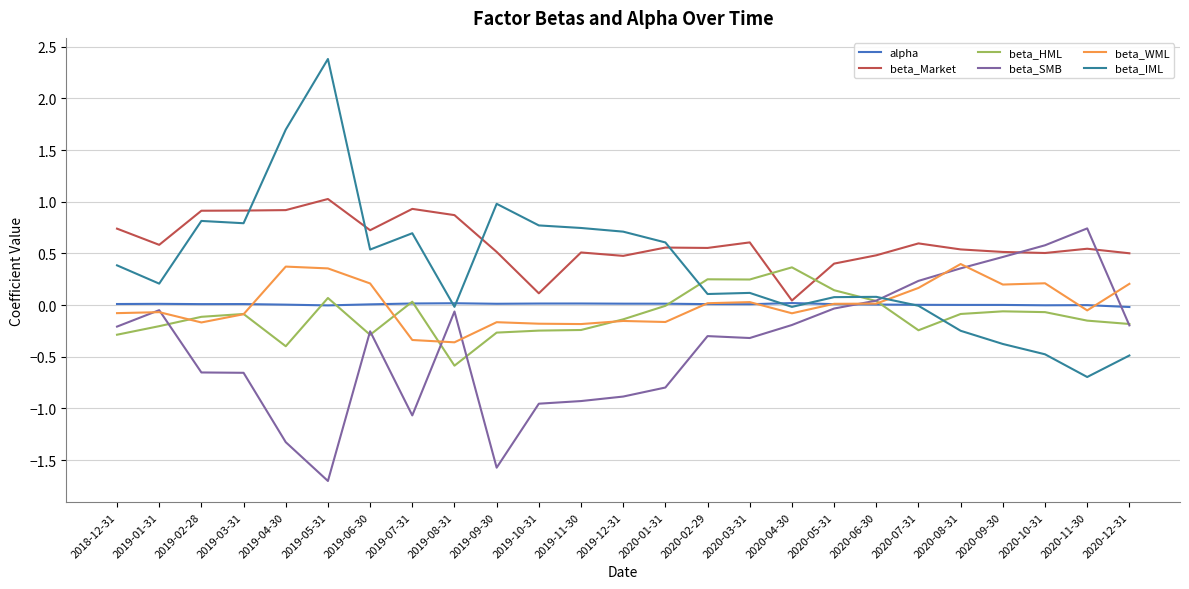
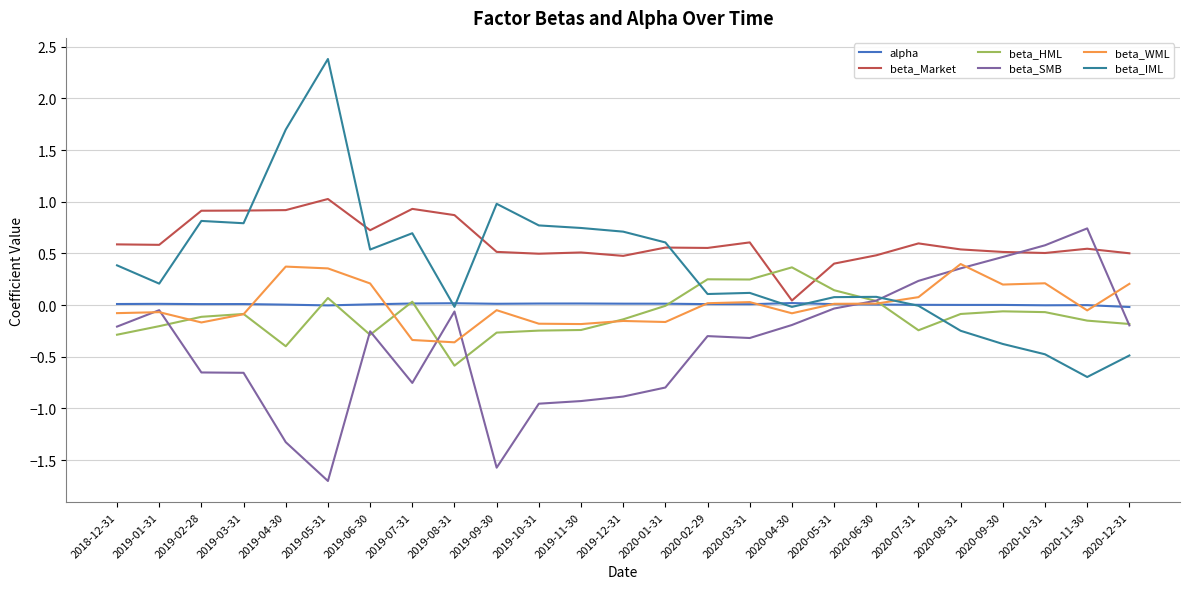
beta_Market, 2018-12-31: 0.74 -> 0.59
beta_SMB, 2019-07-31: -1.07 -> -0.75
beta_WML, 2019-09-30: -0.17 -> -0.05
beta_Market, 2019-10-31: 0.11 -> 0.50
beta_WML, 2020-07-31: 0.17 -> 0.08
